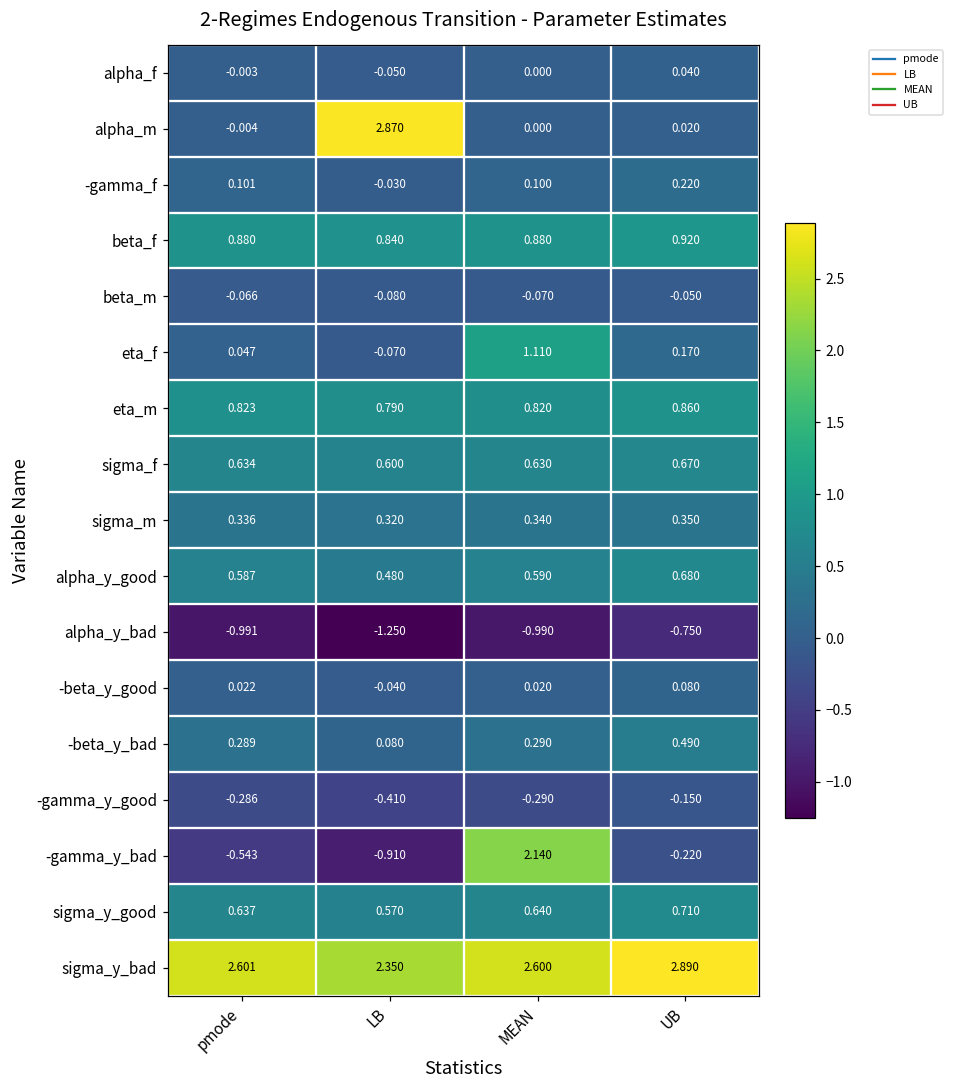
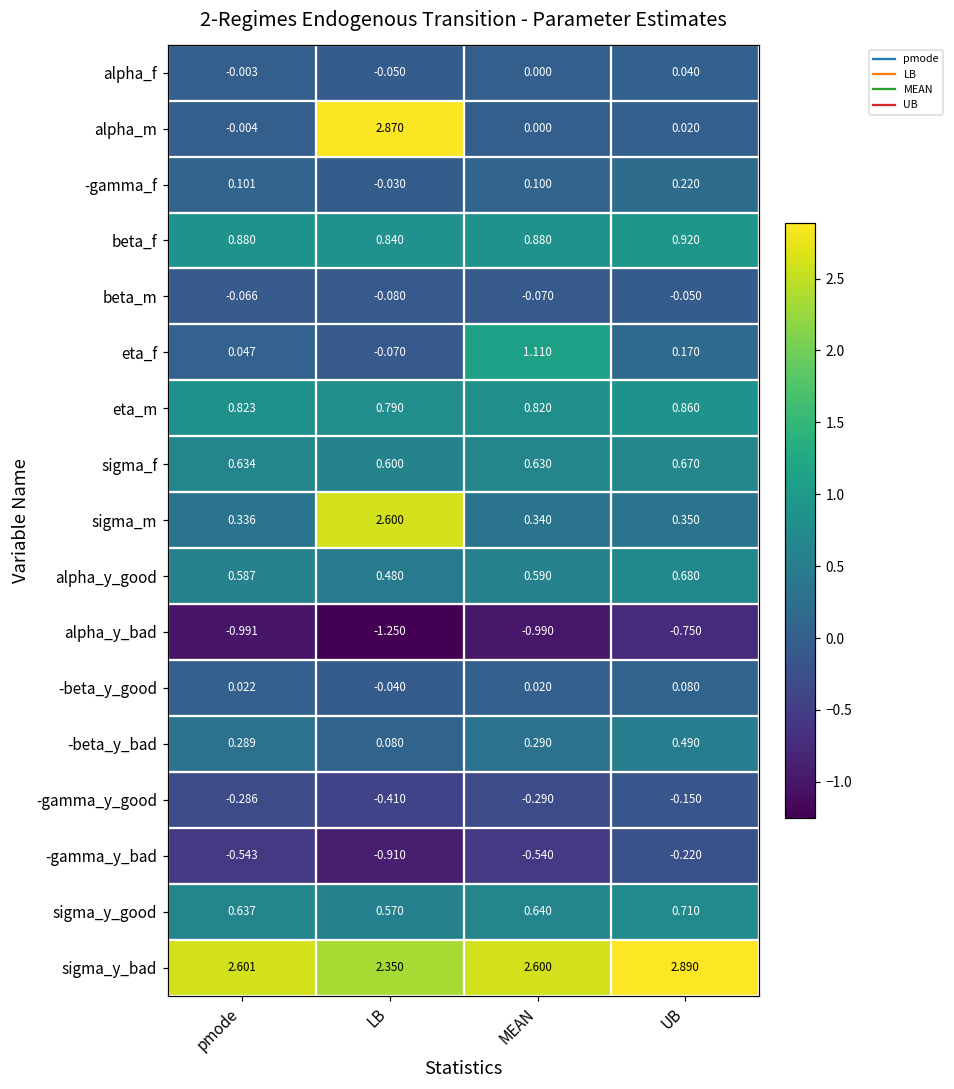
sigma_m, LB: 0.320 -> 2.600
-gamma_y_bad, MEAN: 2.140 -> -0.540
